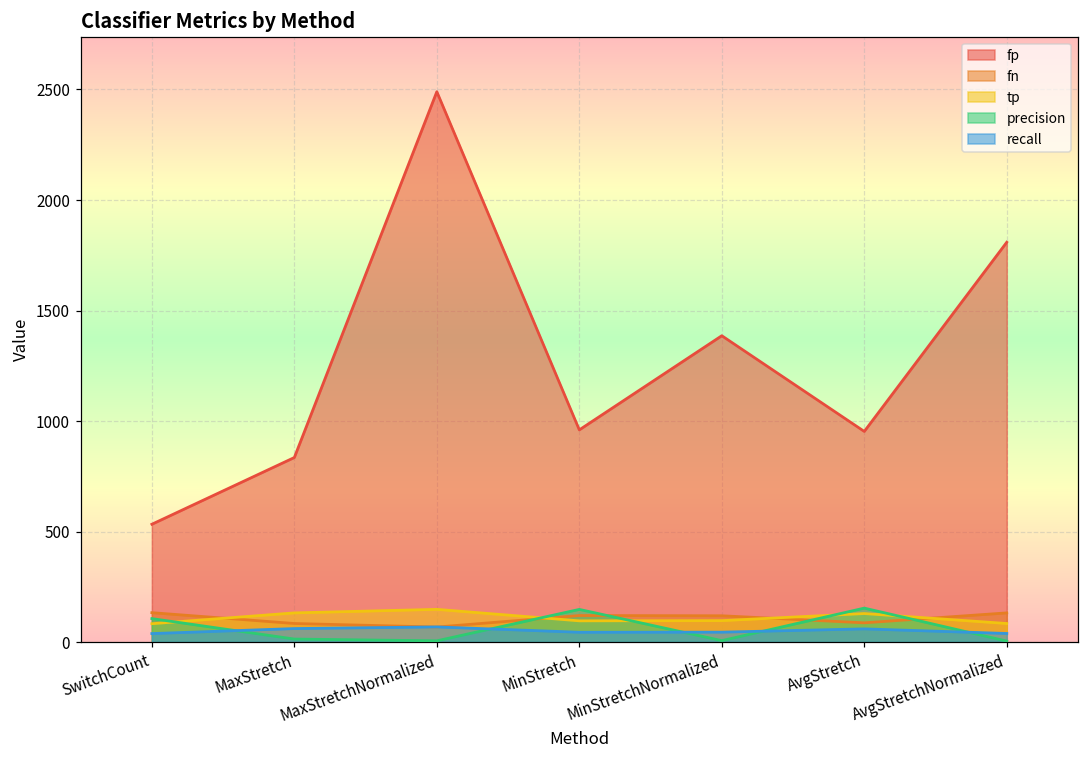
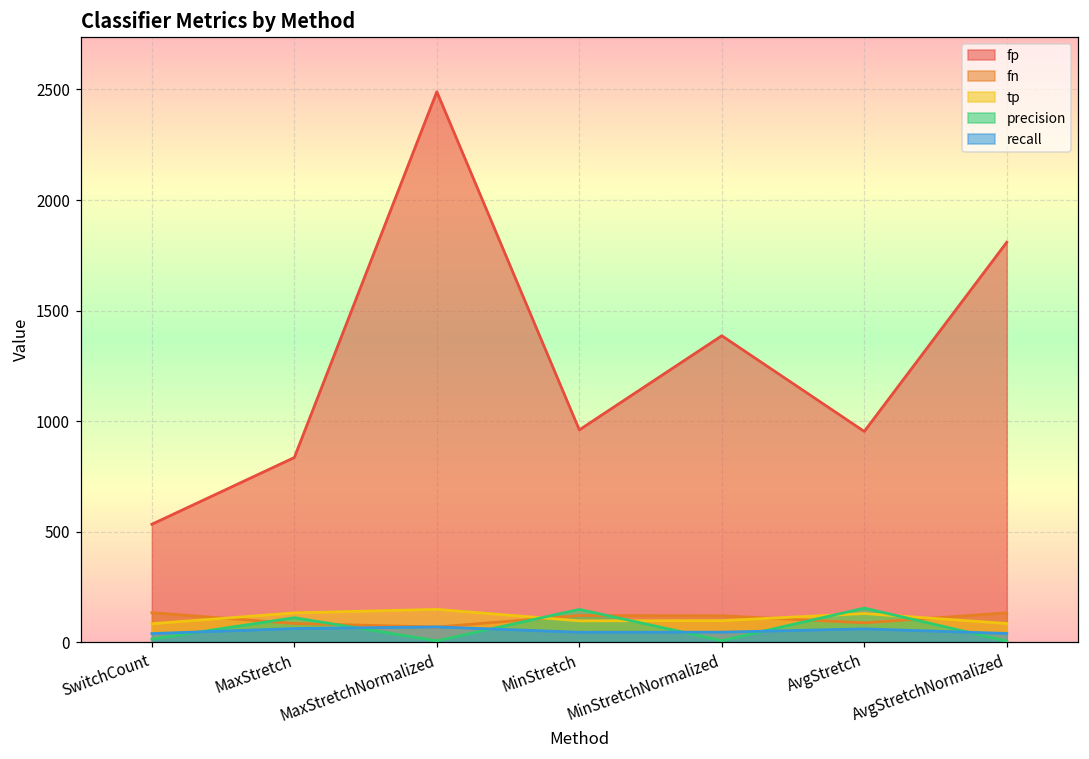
precision, SwitchCount: 110 -> 10
precision, MaxStretch: 10 -> 110
